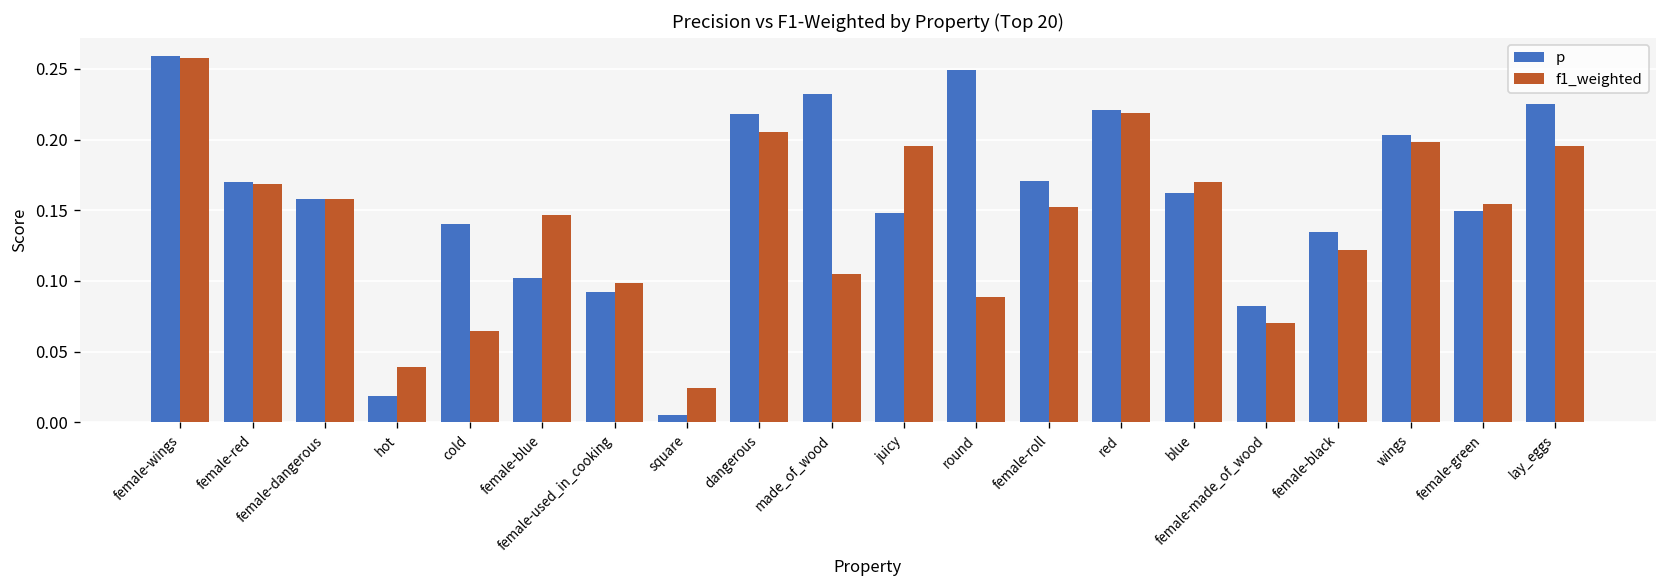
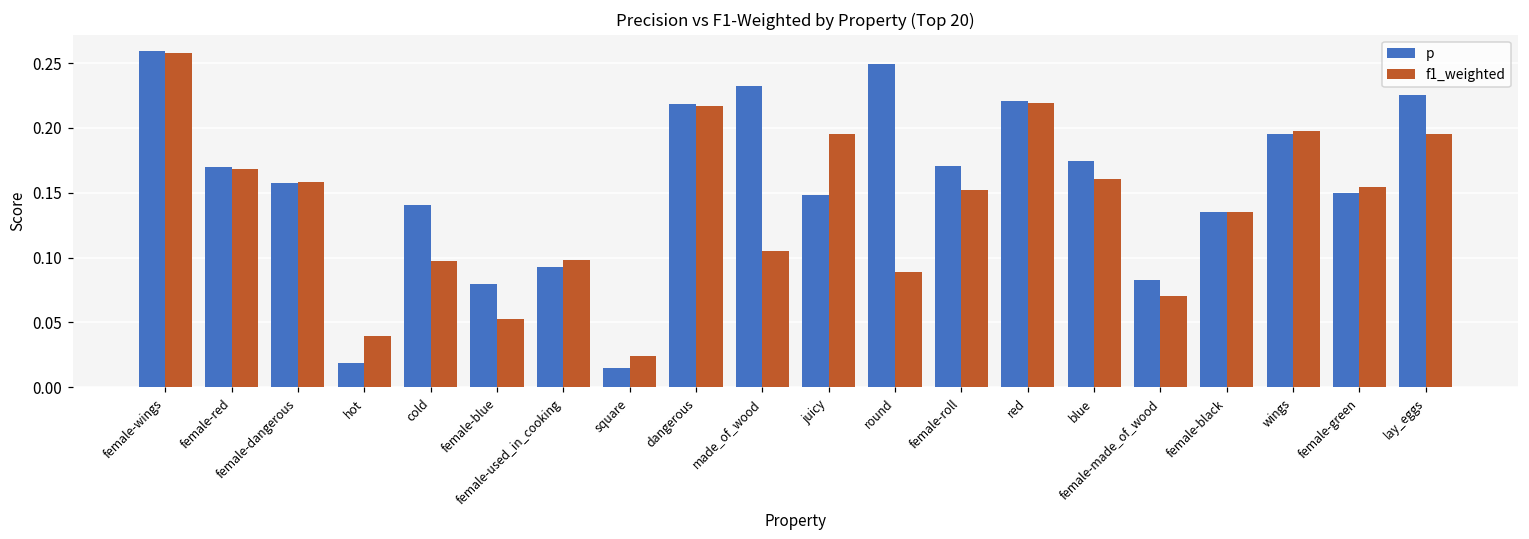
f1_weighted, cold: 0.065 -> 0.097
p, female-blue: 0.102 -> 0.079
f1_weighted, female-blue: 0.147 -> 0.052
p, square: 0.005 -> 0.015
f1_weighted, dangerous: 0.206 -> 0.217
p, blue: 0.162 -> 0.175
f1_weighted, blue: 0.170 -> 0.160
f1_weighted, female-black: 0.122 -> 0.135
p, wings: 0.203 -> 0.195
